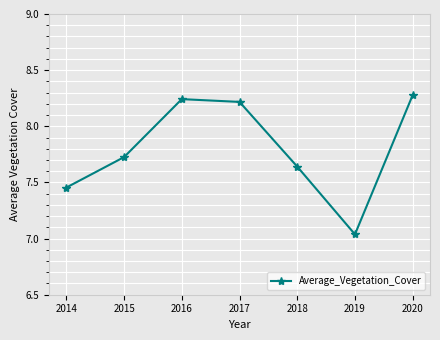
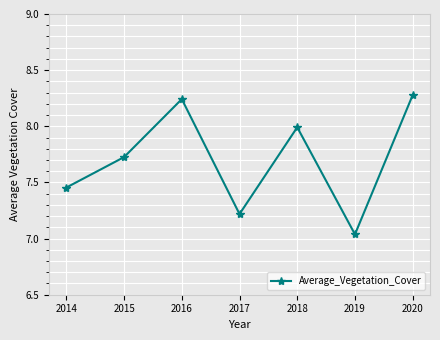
2017: 8.22 -> 7.22
2018: 7.64 -> 7.99
